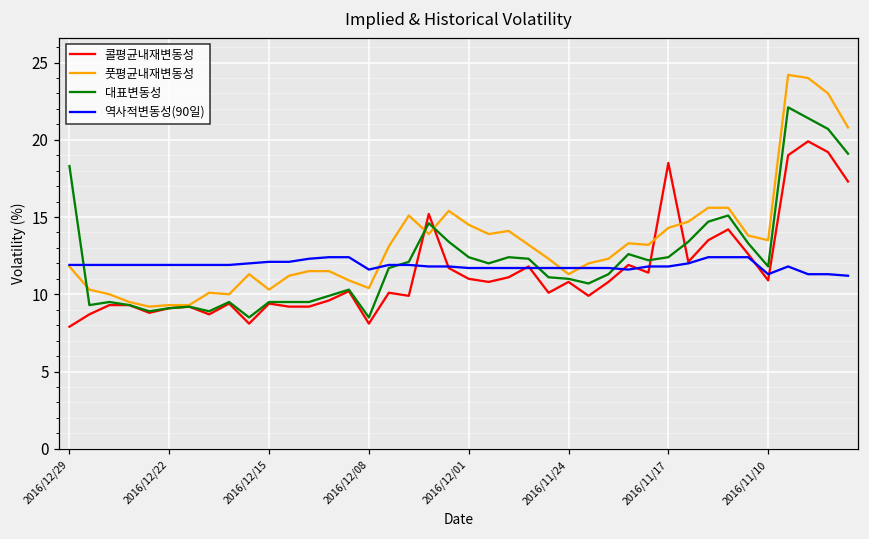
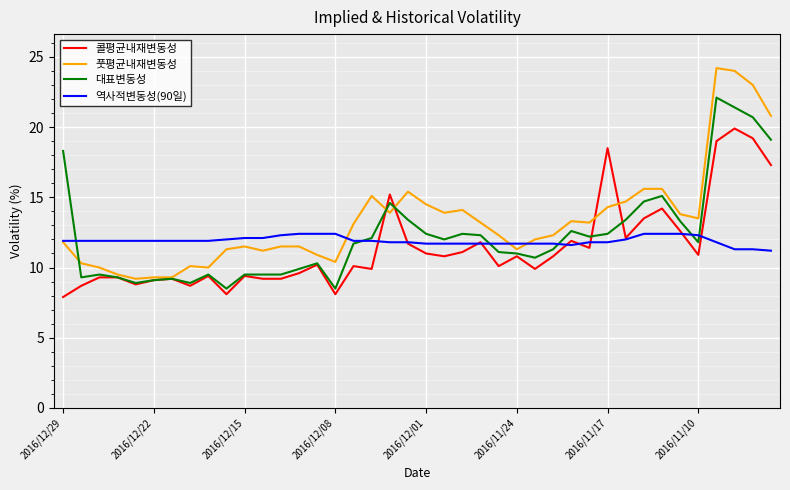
풋평균내재변동성, 2016/12/15: 10.3 -> 11.5
역사적변동성(90일), 2016/12/08: 11.6 -> 12.4
역사적변동성(90일), 2016/11/10: 11.3 -> 12.3
